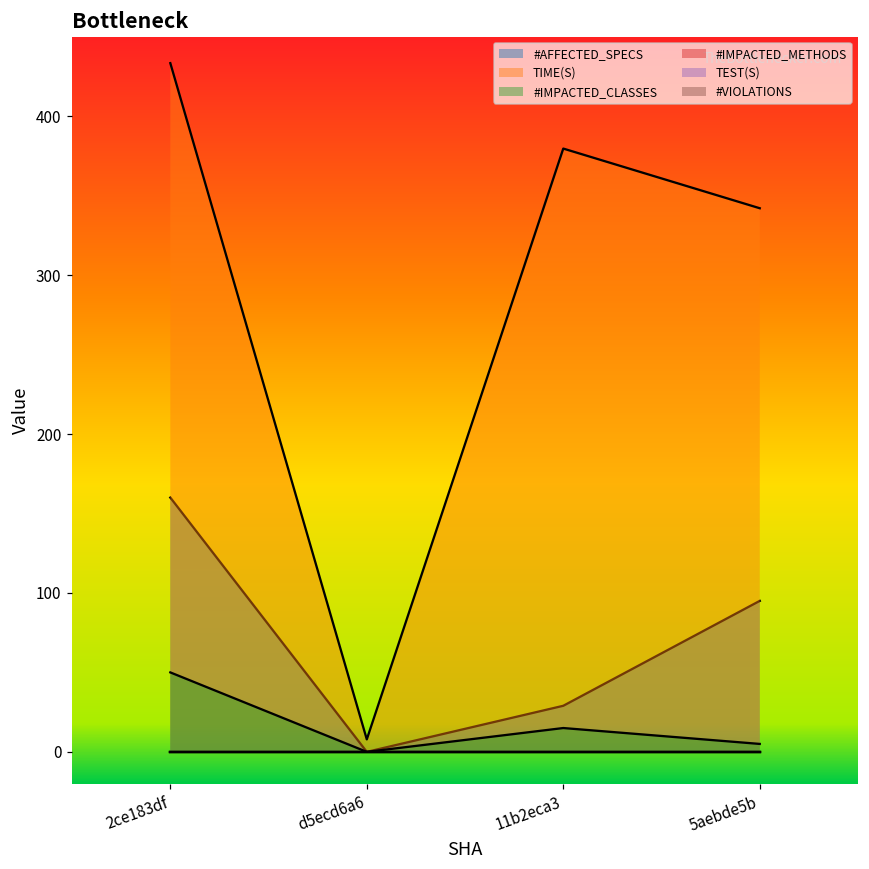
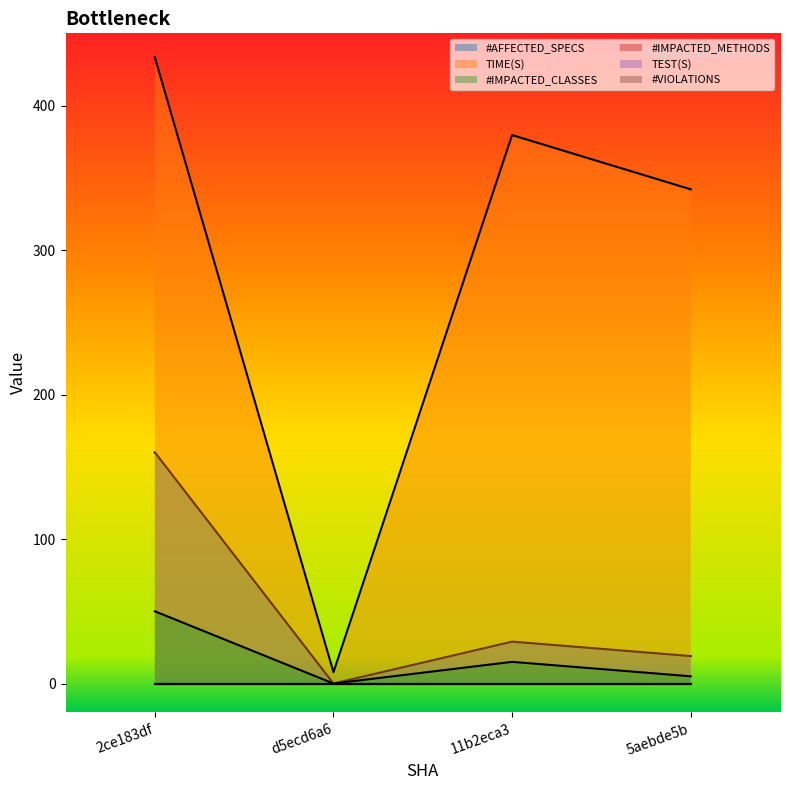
#AFFECTED_SPECS, 5aebde5b: 95 -> 19
